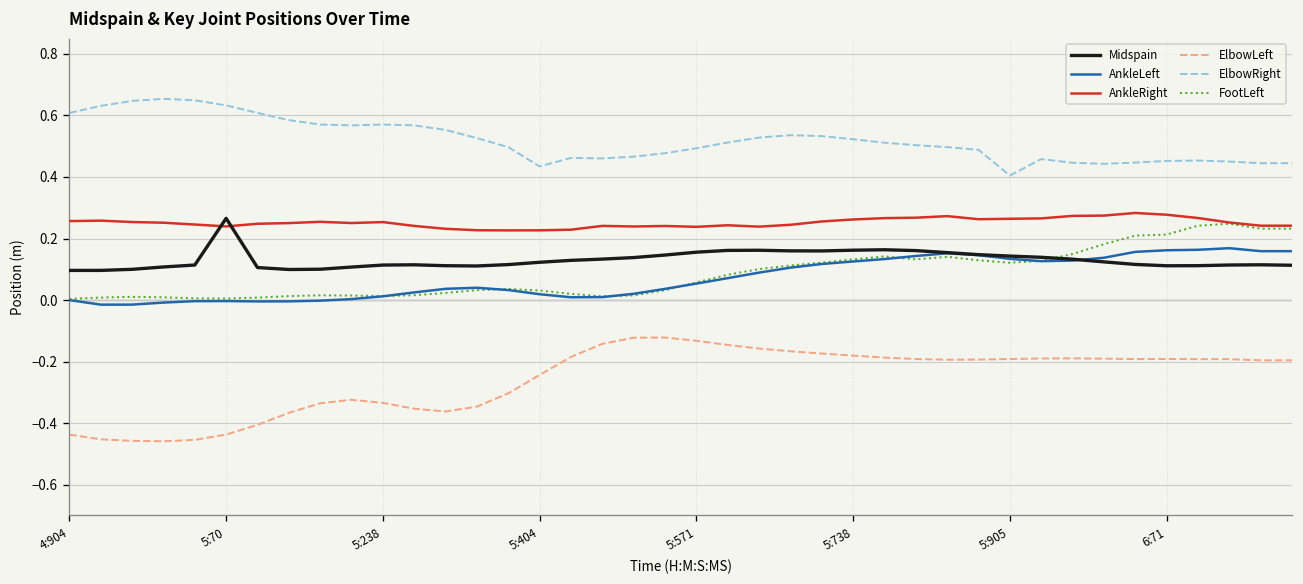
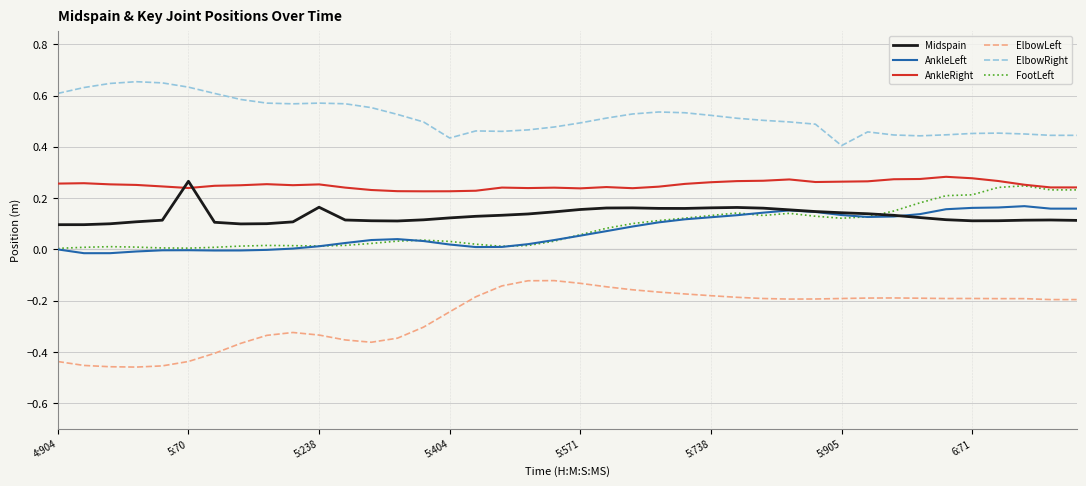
Midspain, 5:238: 0.11 -> 0.16
